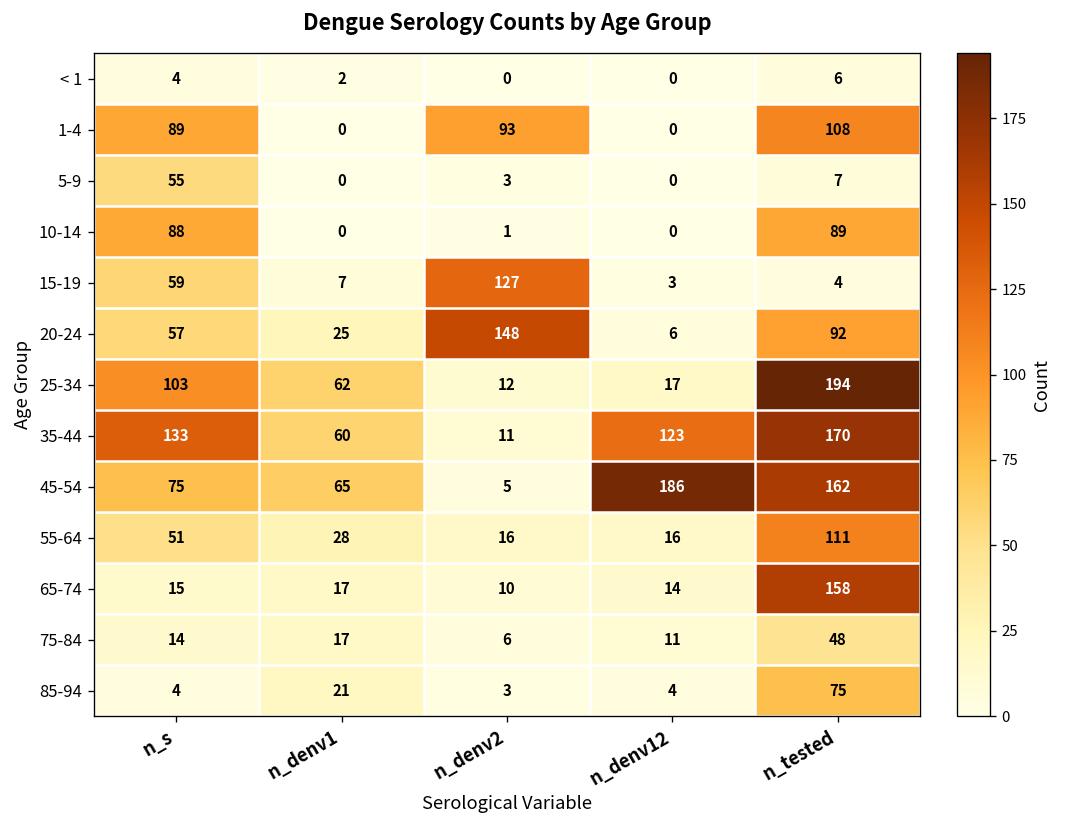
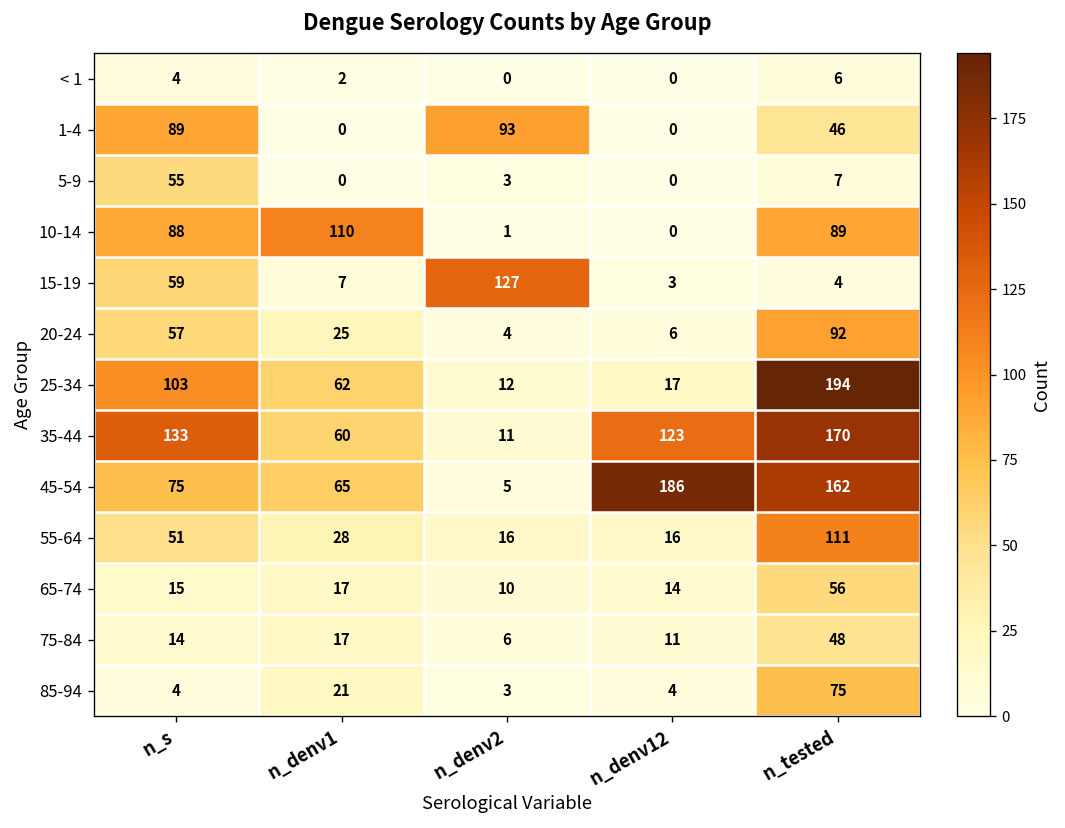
1-4, n_tested: 108 -> 46
10-14, n_denv1: 0 -> 110
20-24, n_denv2: 148 -> 4
65-74, n_tested: 158 -> 56
